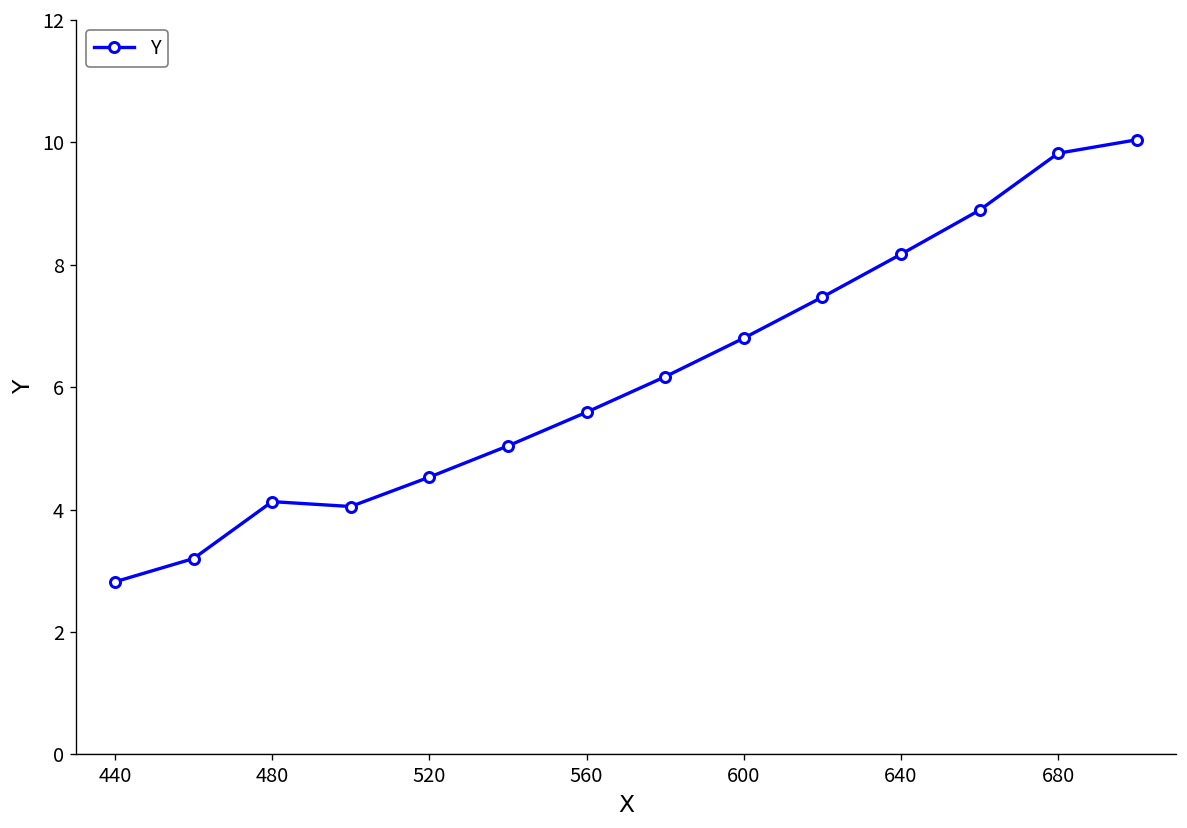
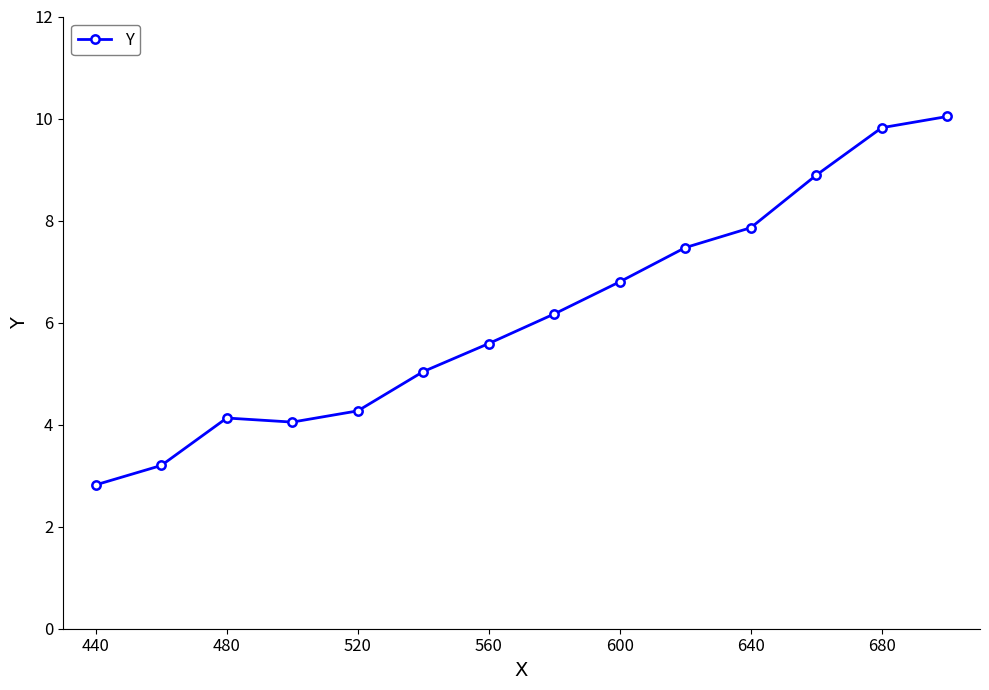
520: 4.5 -> 4.3
640: 8.2 -> 7.9
